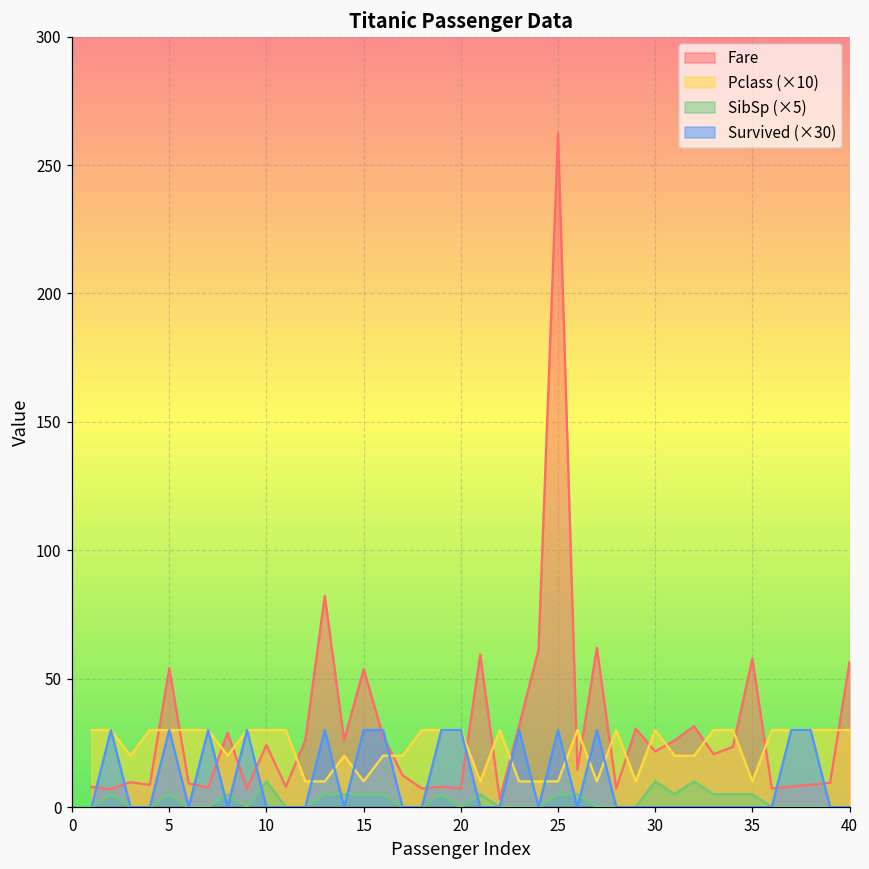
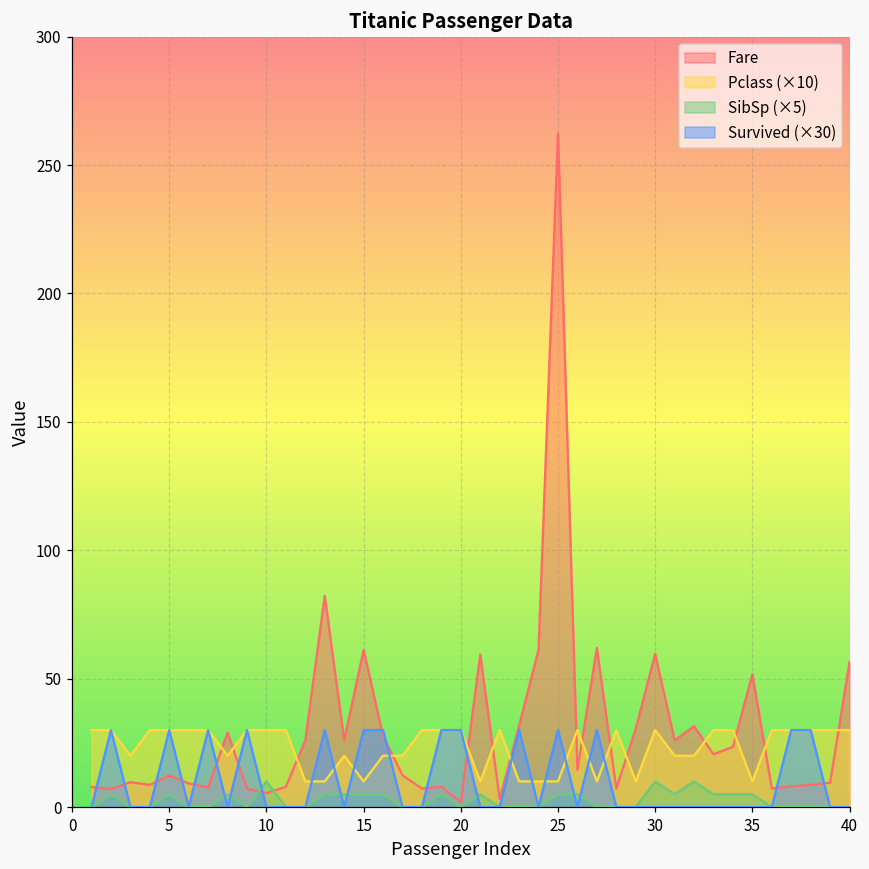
Fare, 5: 54 -> 12
Fare, 10: 24 -> 5
Fare, 15: 54 -> 61
Fare, 20: 7 -> 2
Fare, 30: 22 -> 60
Fare, 35: 58 -> 52
